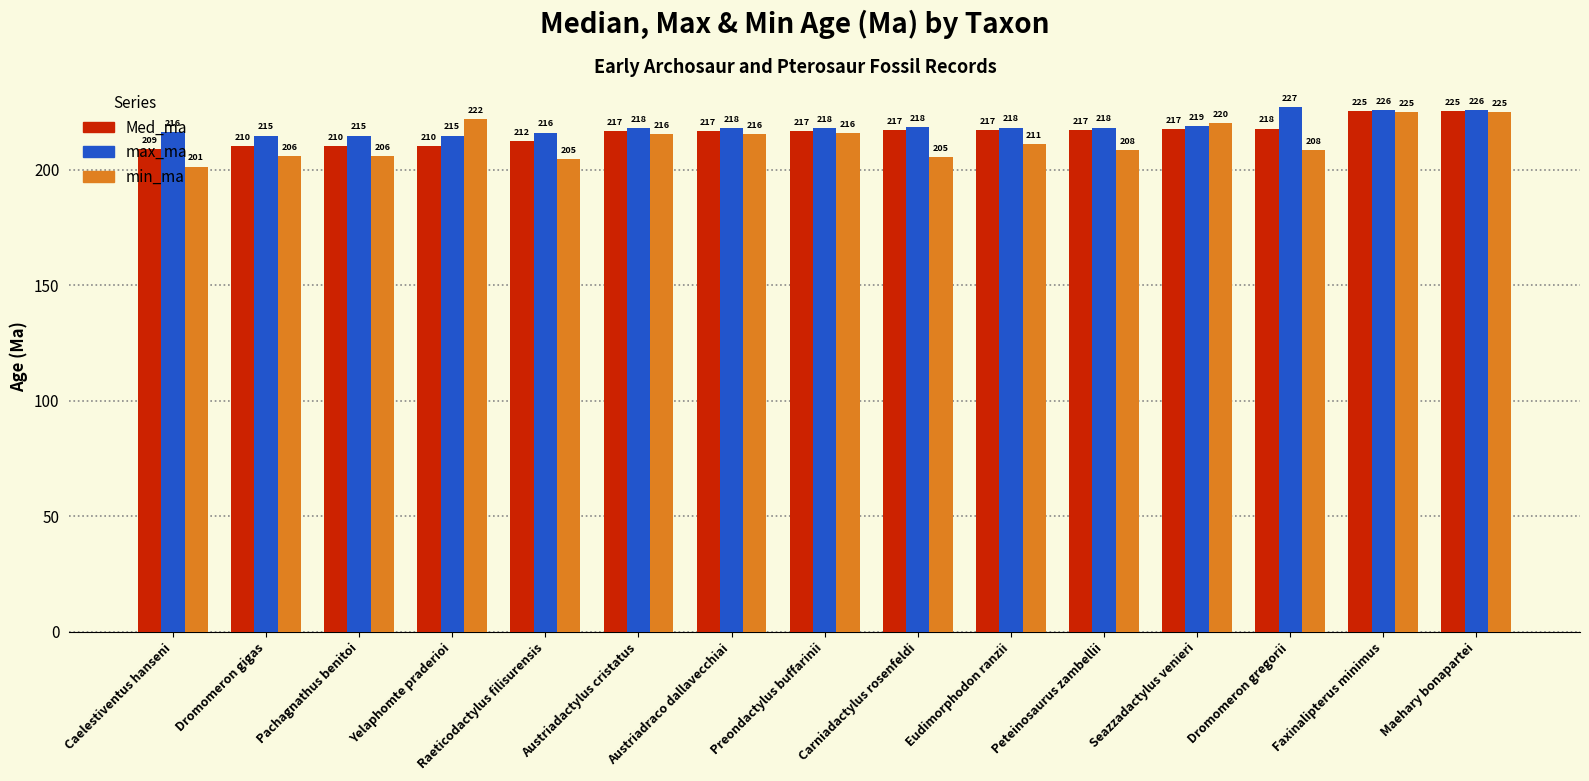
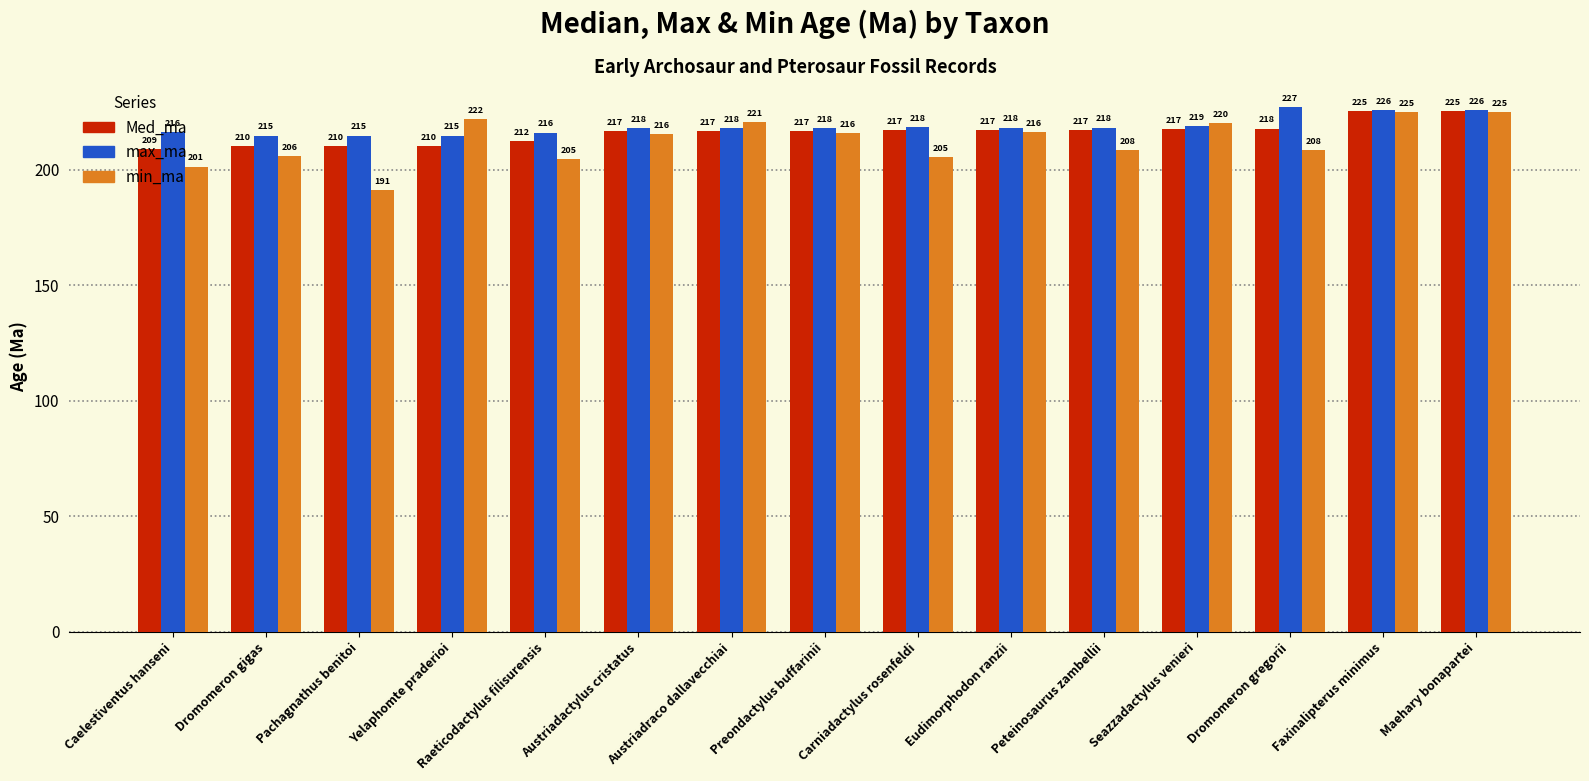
min_ma, Pachagnathus benitoi: 206 -> 191
min_ma, Austriadraco dallavecchiai: 216 -> 221
min_ma, Eudimorphodon ranzii: 211 -> 216
